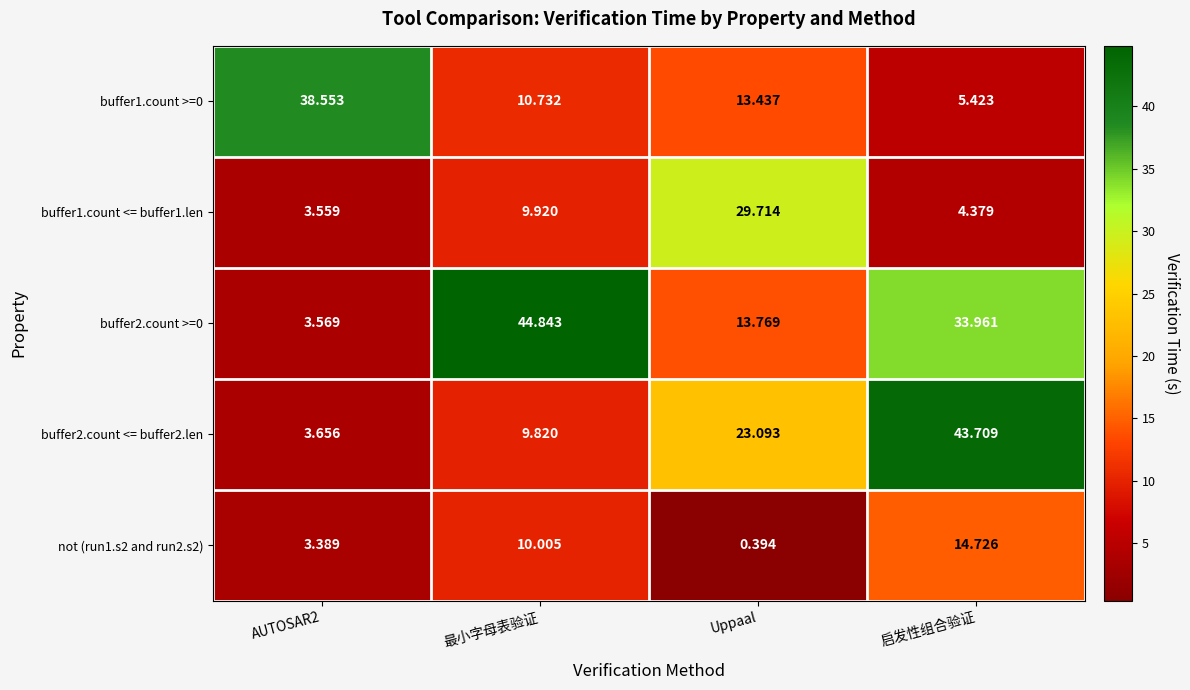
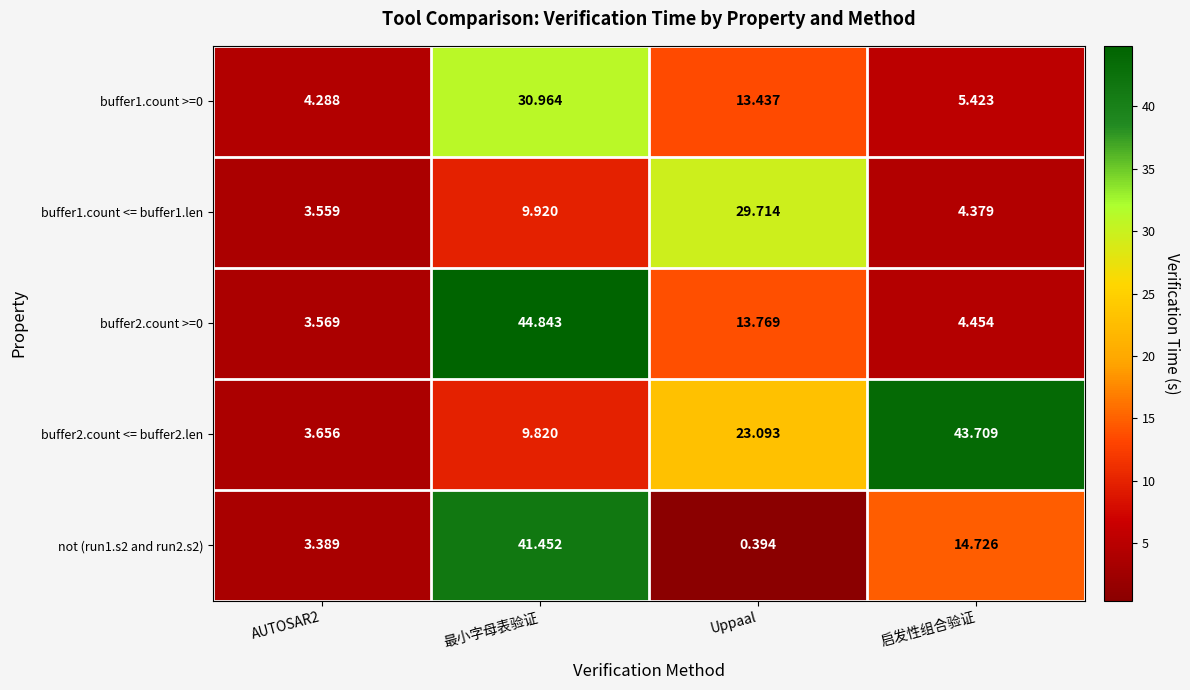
buffer1.count >=0, AUTOSAR2: 38.553 -> 4.288
buffer1.count >=0, 最小字母表验证: 10.732 -> 30.964
buffer2.count >=0, 启发性组合验证: 33.961 -> 4.454
not (run1.s2 and run2.s2), 最小字母表验证: 10.005 -> 41.452
